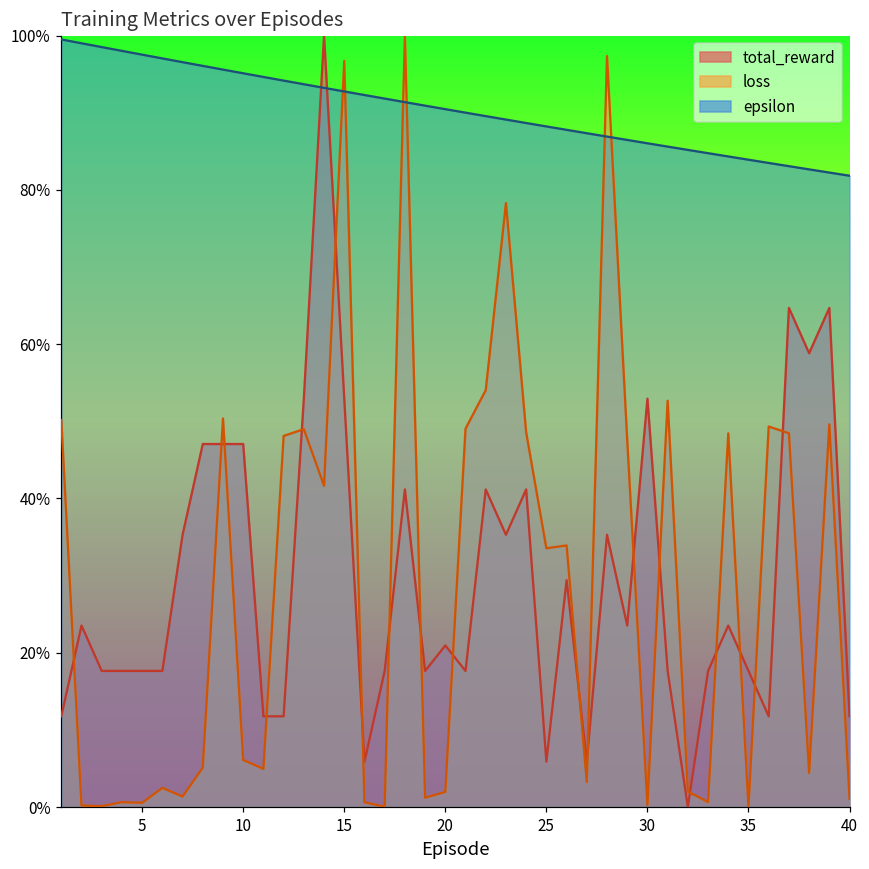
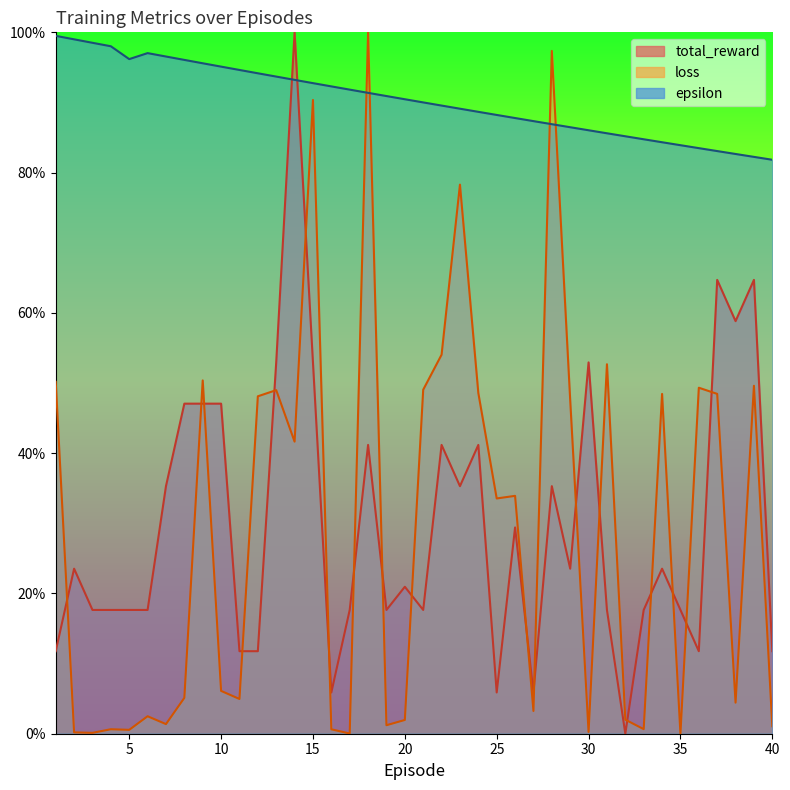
epsilon, 5: 98% -> 96%
loss, 15: 97% -> 90%
